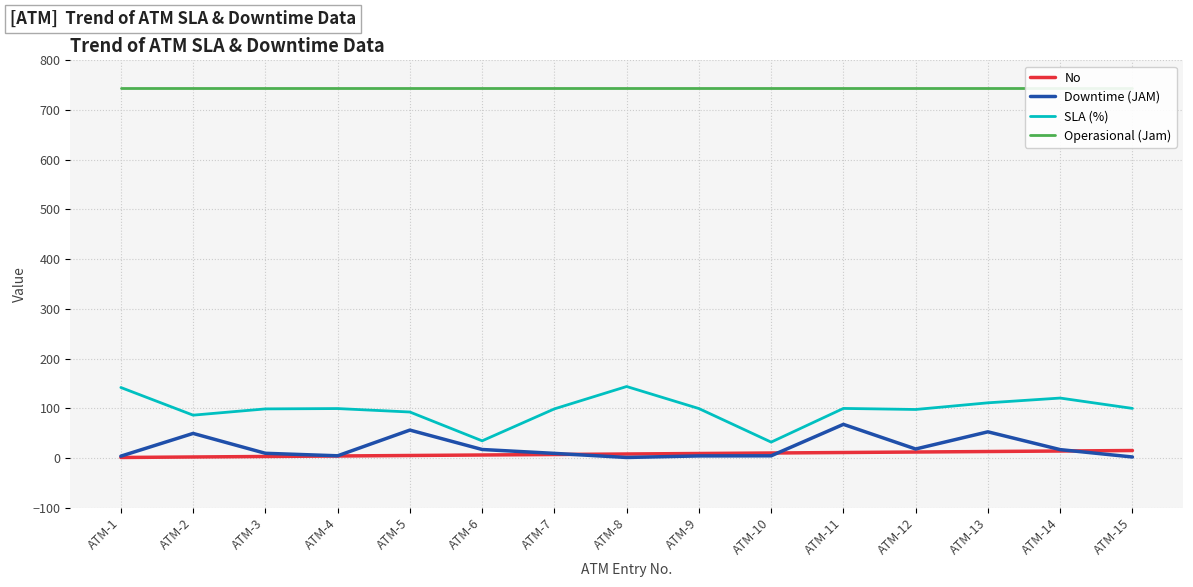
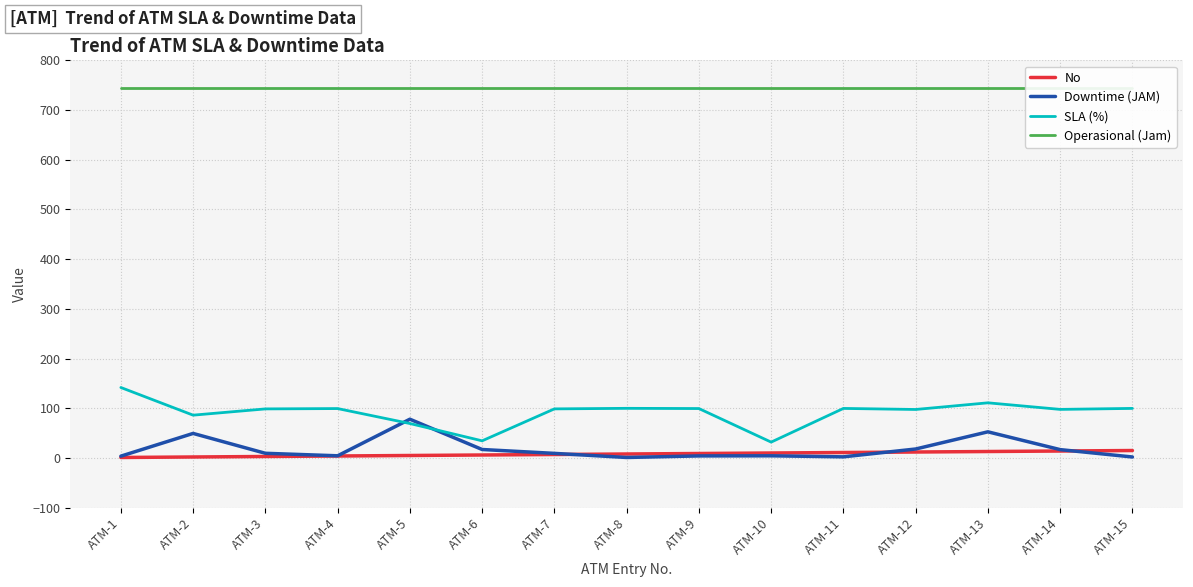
Downtime (JAM), ATM-5: 60 -> 80
SLA (%), ATM-5: 90 -> 70
SLA (%), ATM-8: 140 -> 100
Downtime (JAM), ATM-11: 70 -> 0
SLA (%), ATM-14: 120 -> 100
